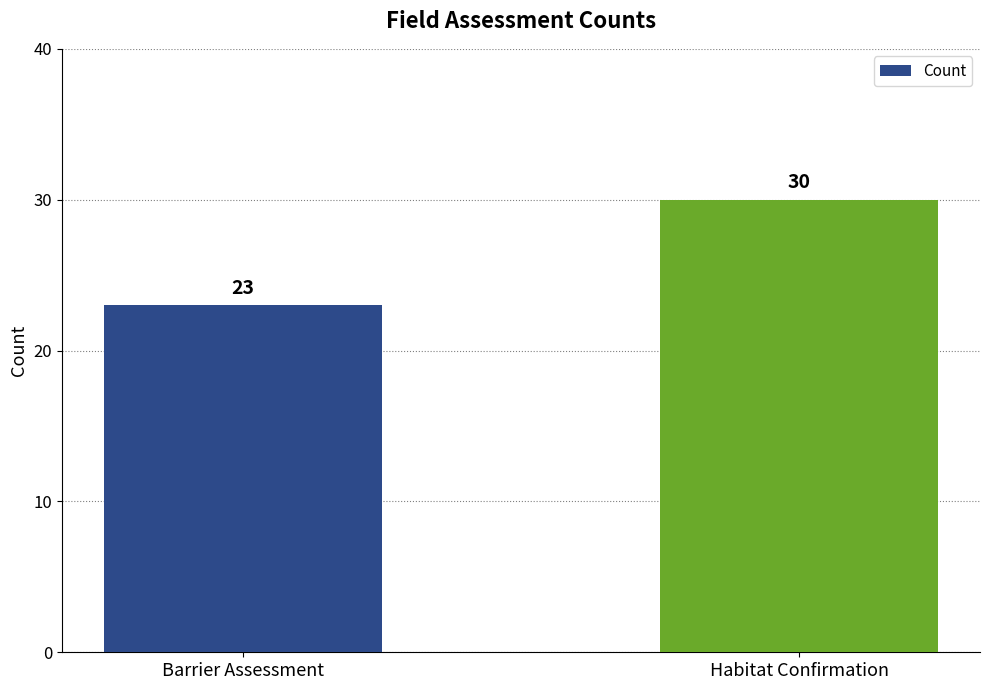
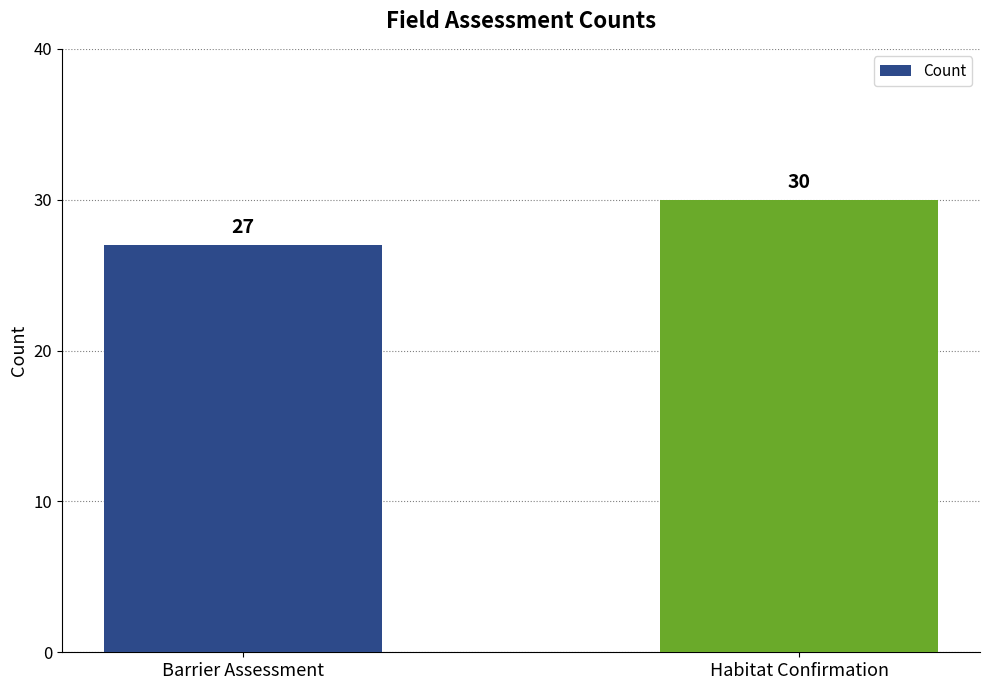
Barrier Assessment: 23 -> 27
